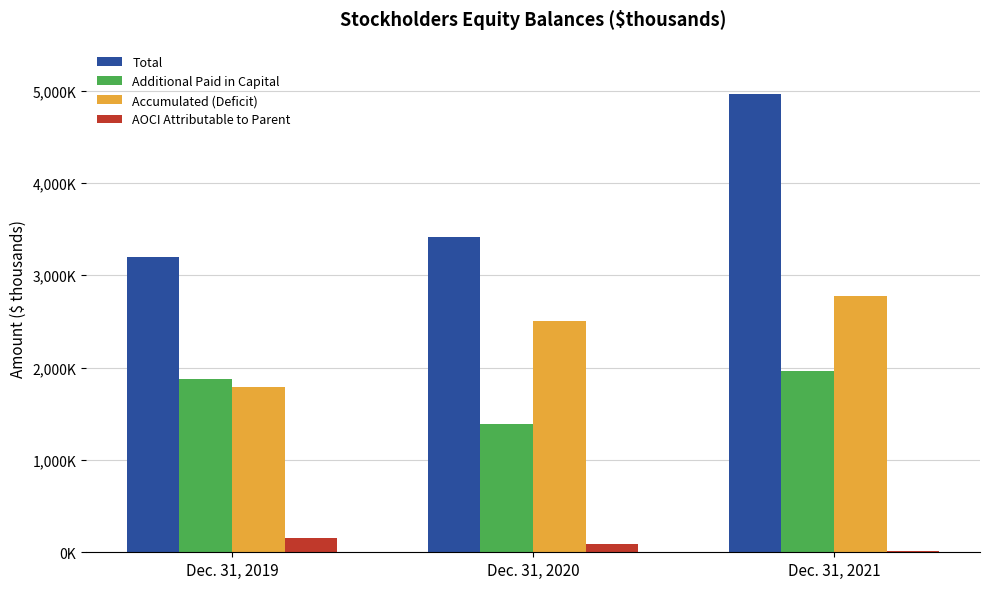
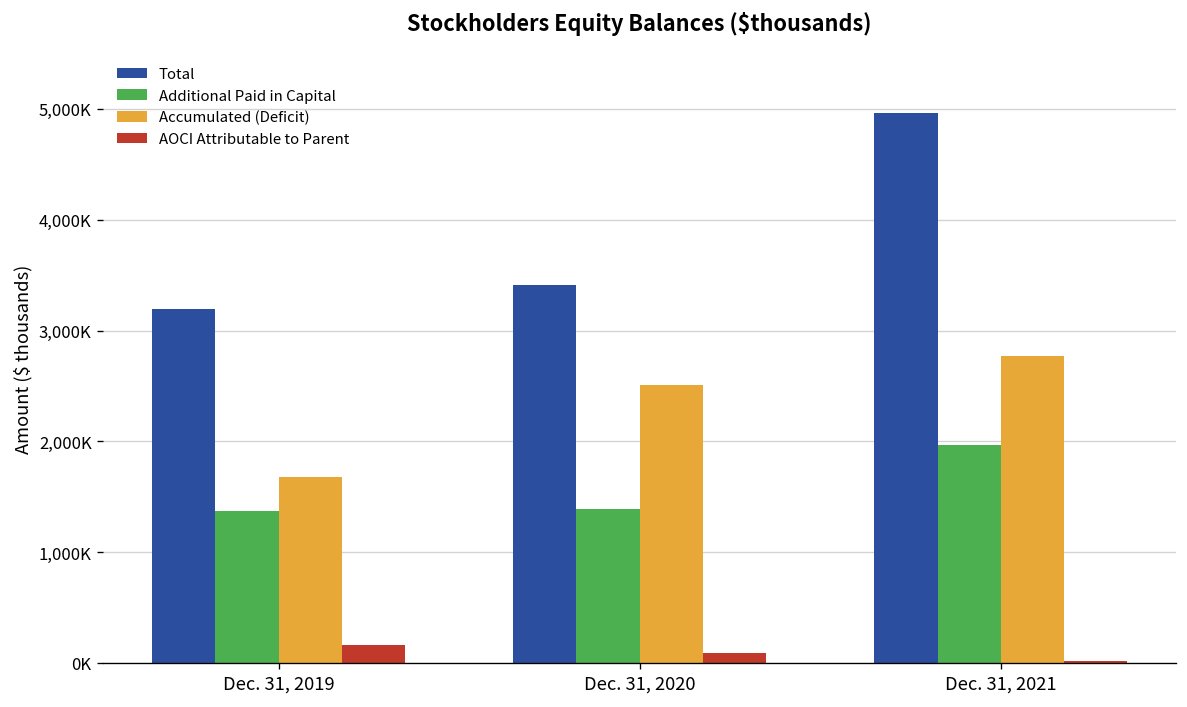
Additional Paid in Capital, Dec. 31, 2019: 1,900,000 -> 1,400,000
Accumulated (Deficit), Dec. 31, 2019: 1,800,000 -> 1,700,000
